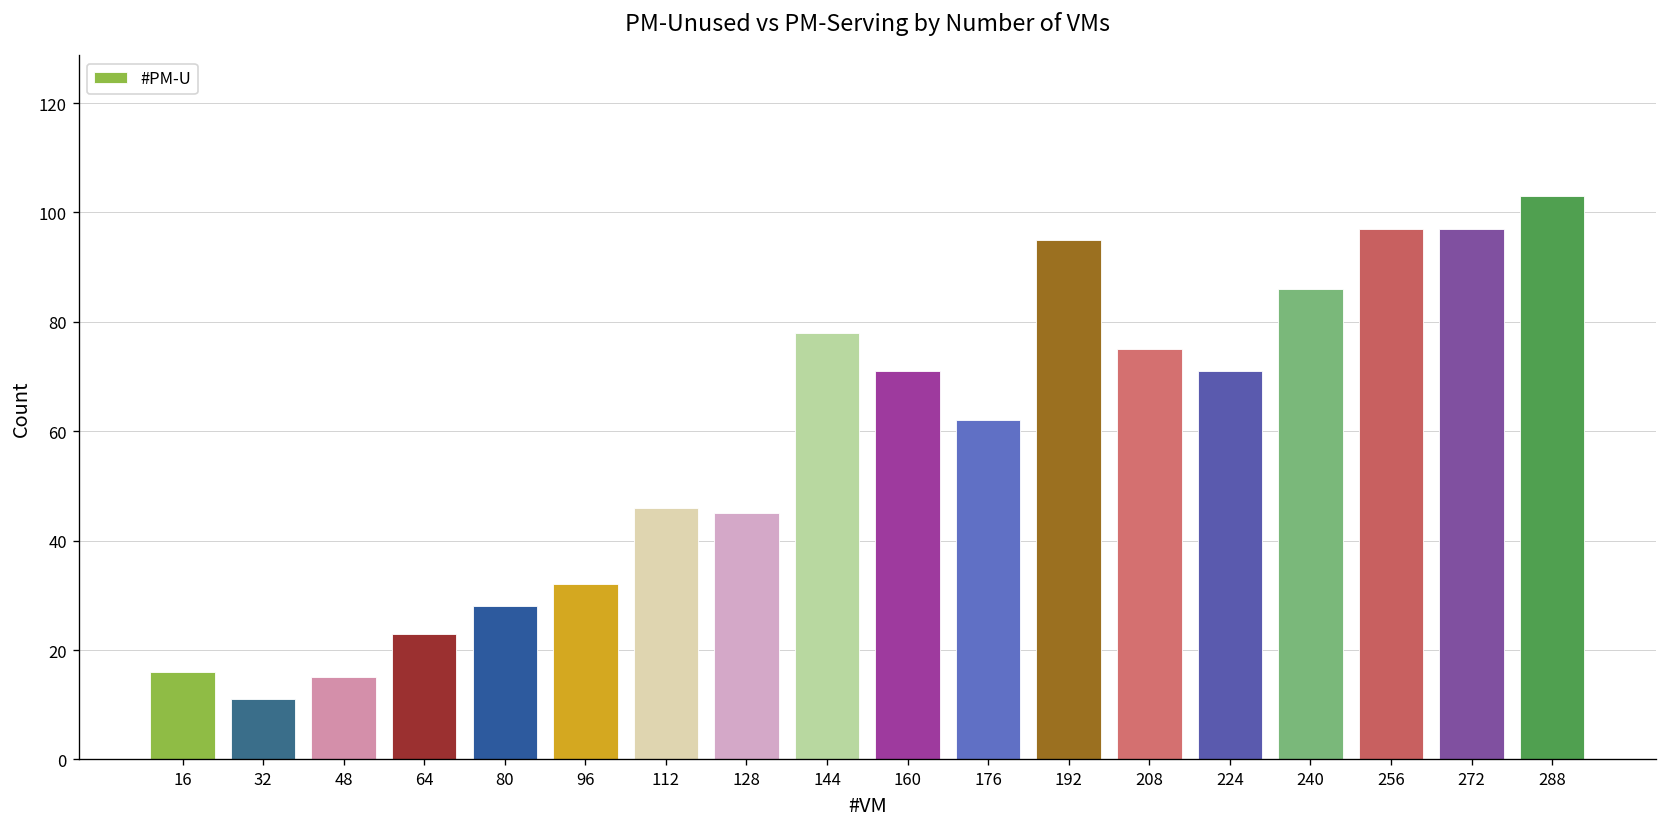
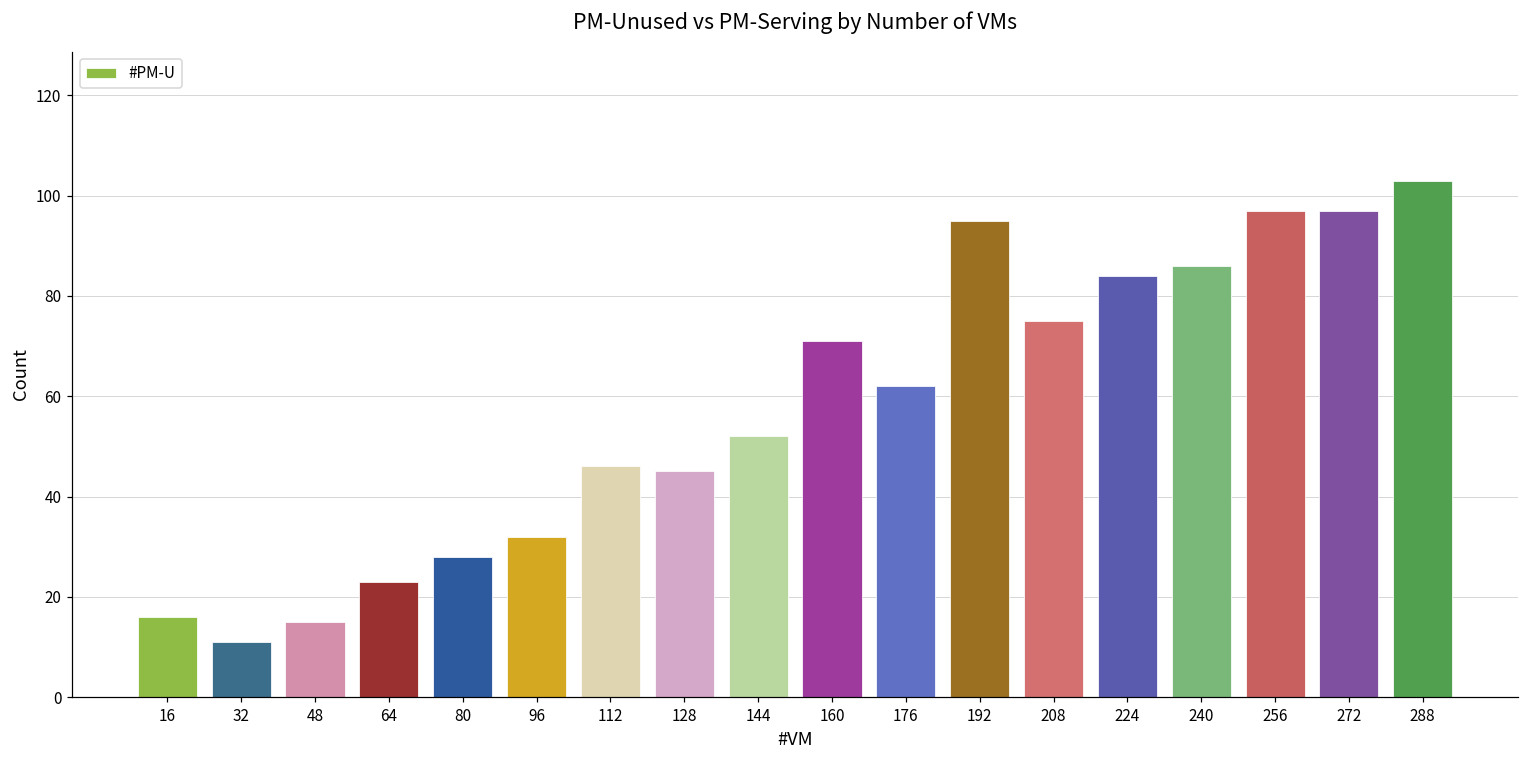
144: 78 -> 52
224: 71 -> 84
